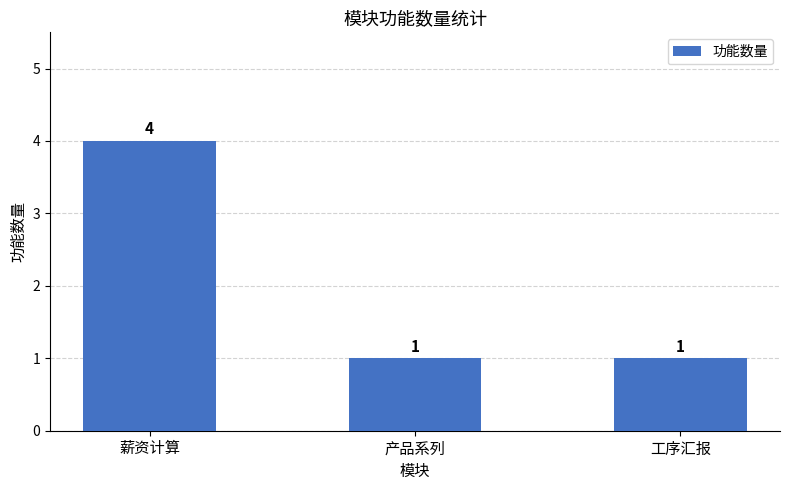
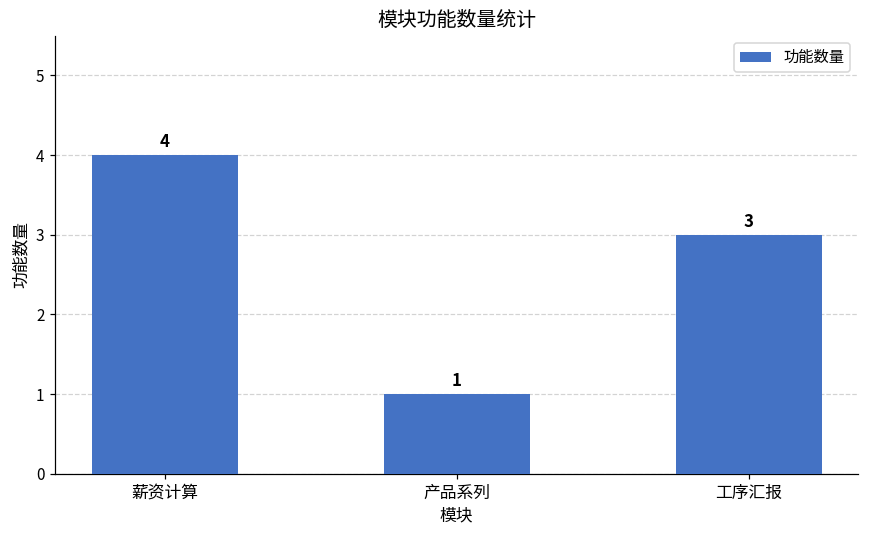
工序汇报: 1 -> 3
